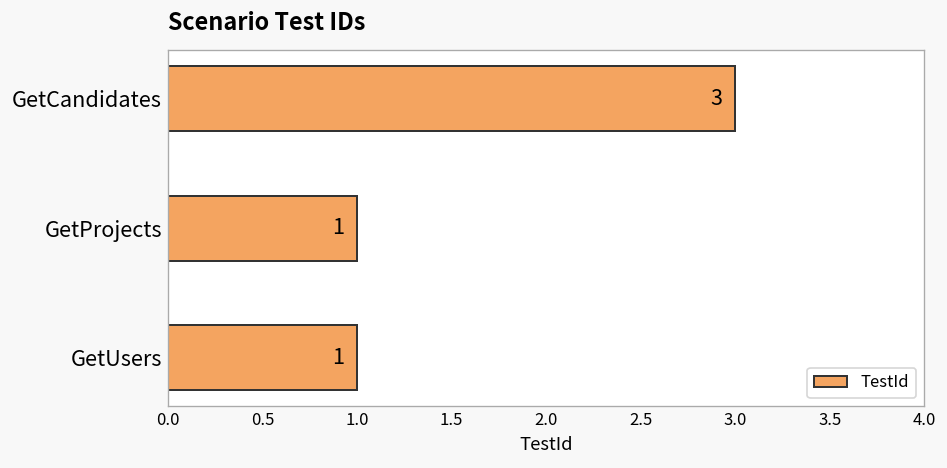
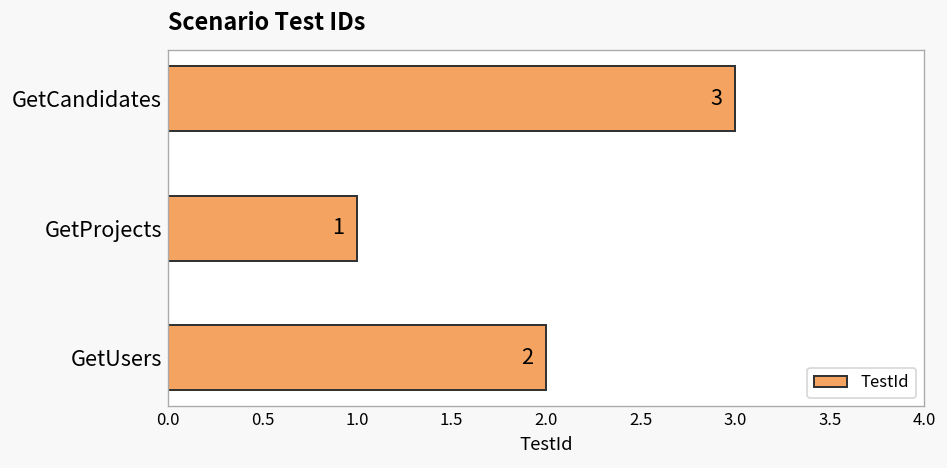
GetUsers: 1 -> 2
